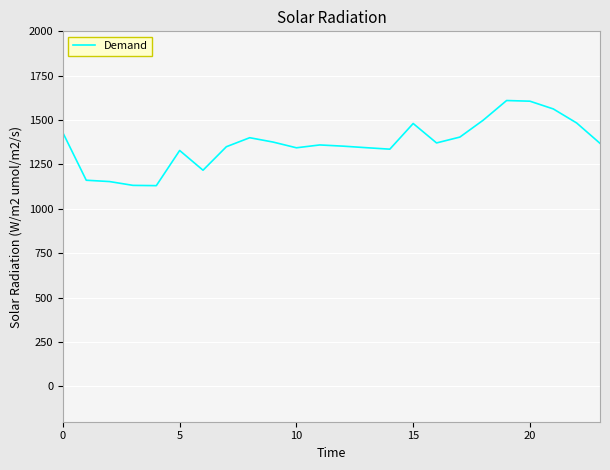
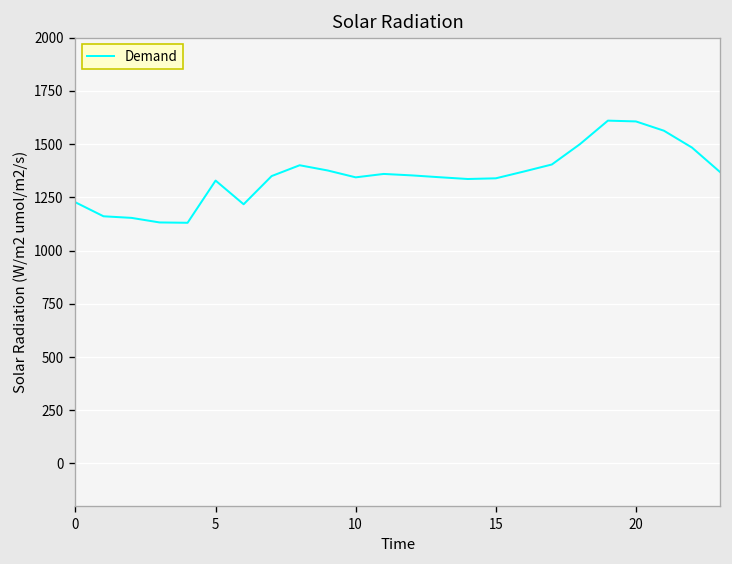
0: 1430 -> 1230
15: 1480 -> 1340
